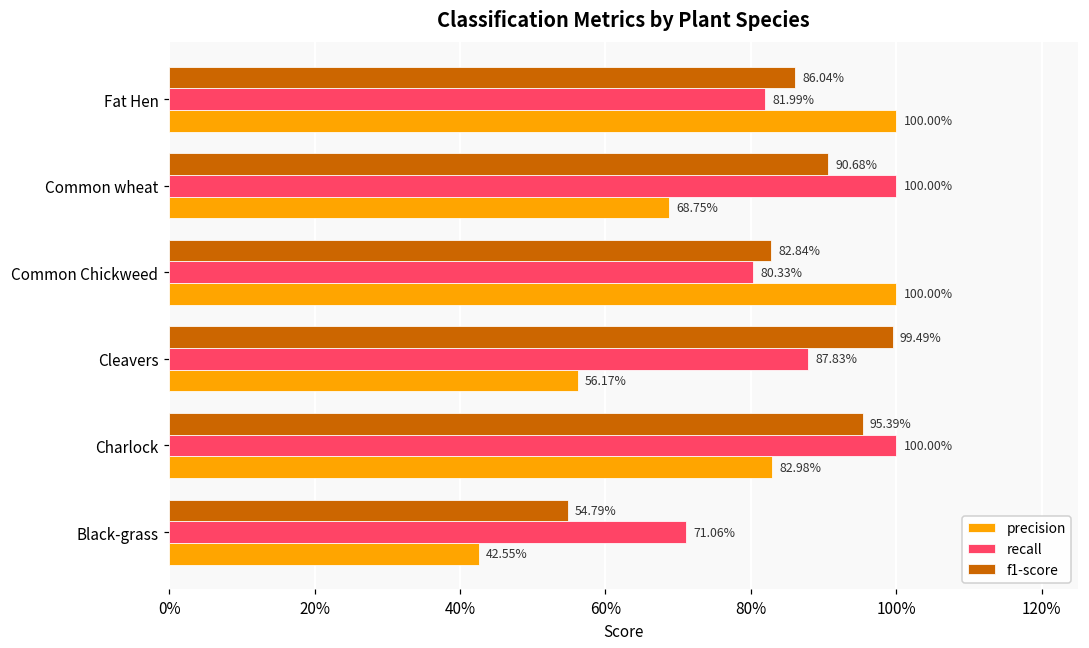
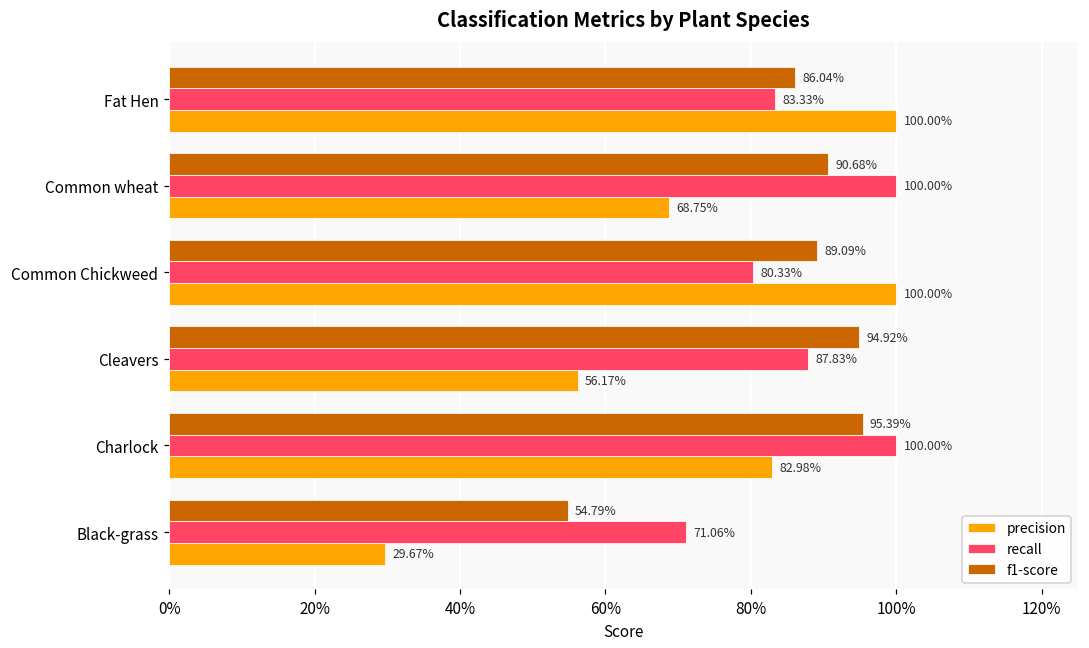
recall, Fat Hen: 81.99% -> 83.33%
f1-score, Common Chickweed: 82.84% -> 89.09%
f1-score, Cleavers: 99.49% -> 94.92%
precision, Black-grass: 42.55% -> 29.67%
